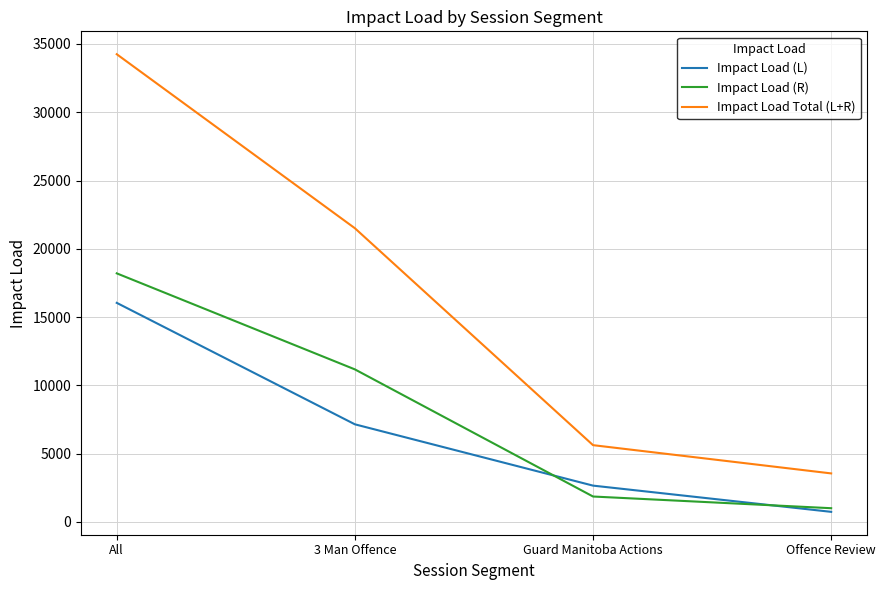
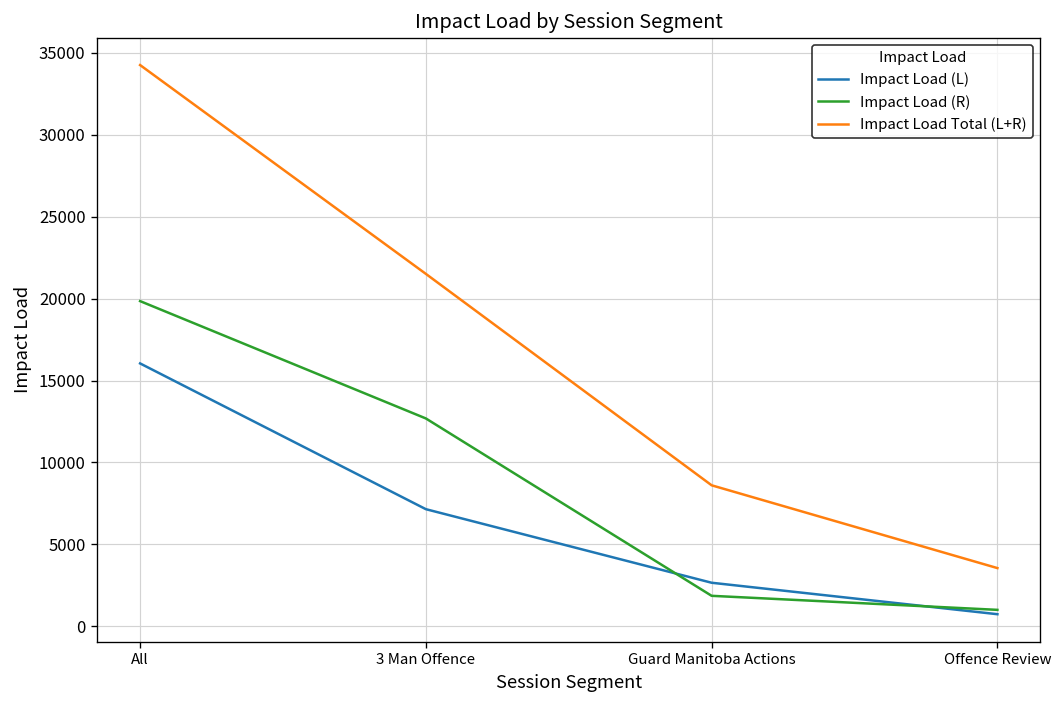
Impact Load (R), All: 18200 -> 19800
Impact Load (R), 3 Man Offence: 11200 -> 12700
Impact Load Total (L+R), Guard Manitoba Actions: 5600 -> 8600
